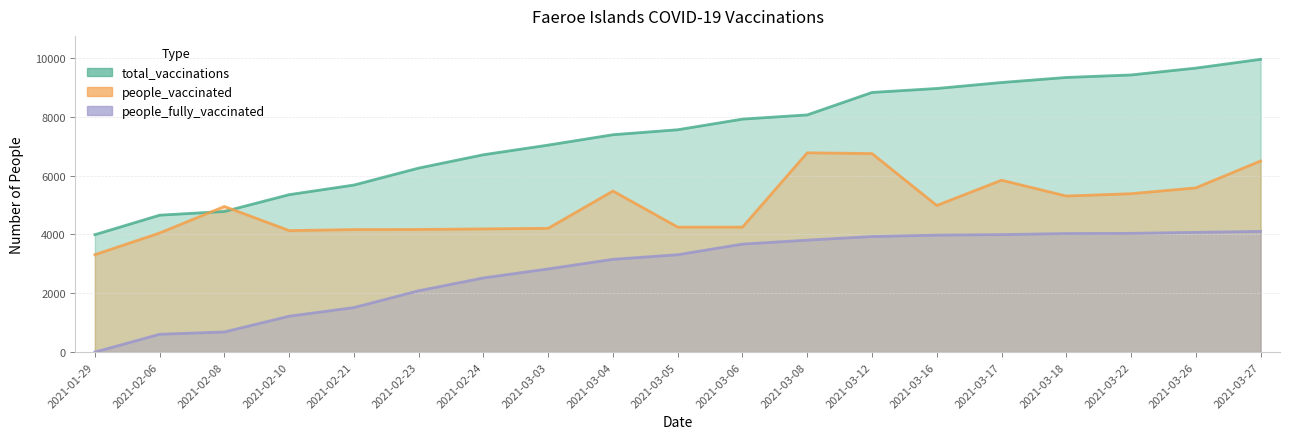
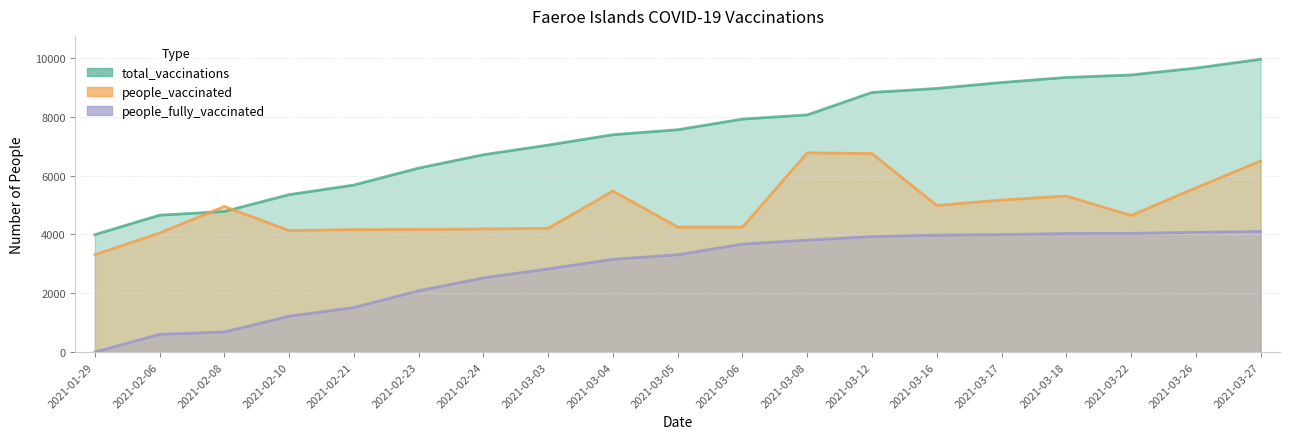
people_vaccinated, 2021-03-17: 5800 -> 5200
people_vaccinated, 2021-03-22: 5400 -> 4600
